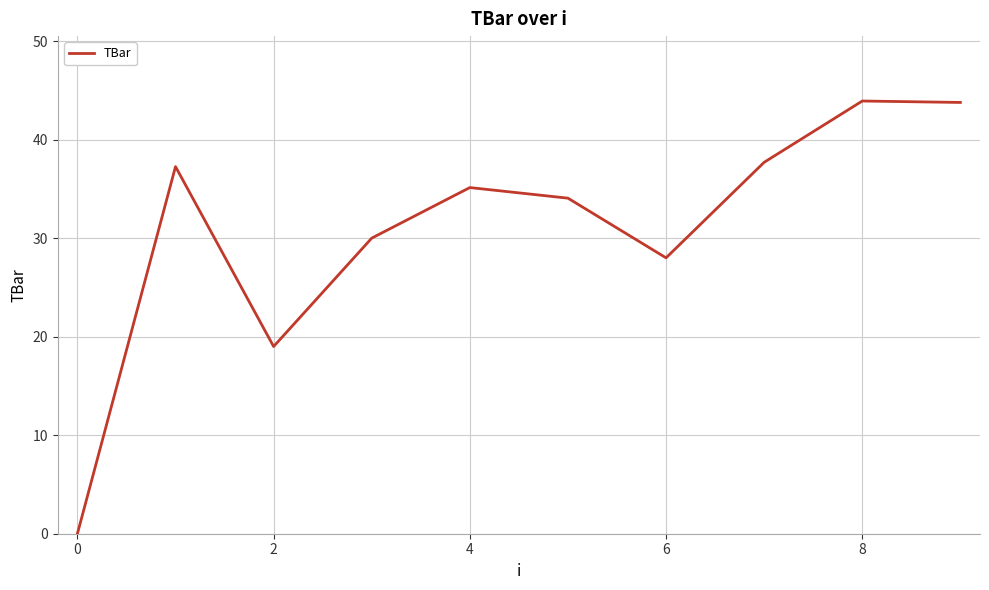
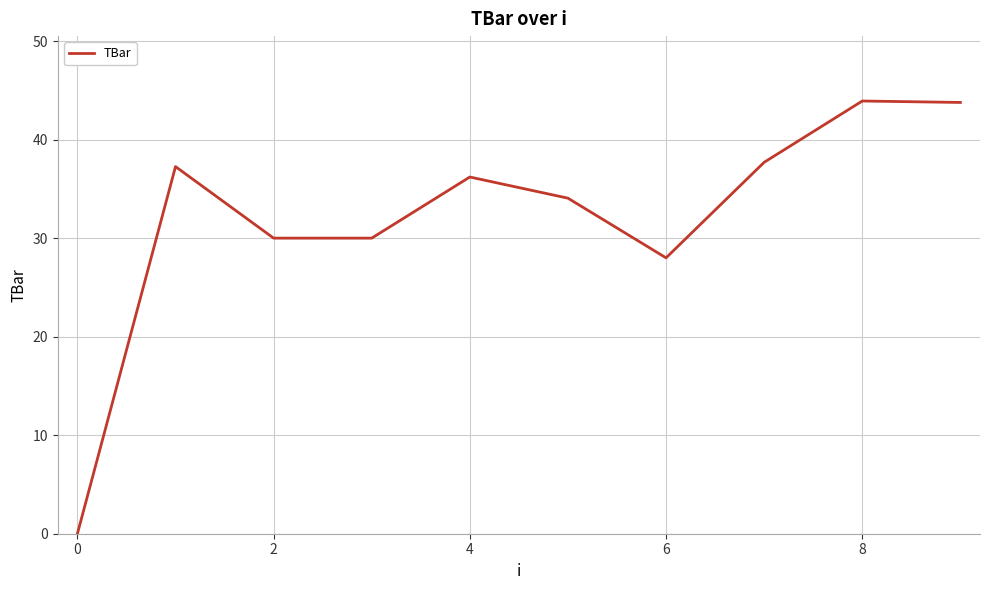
2: 19 -> 30
4: 35 -> 36
